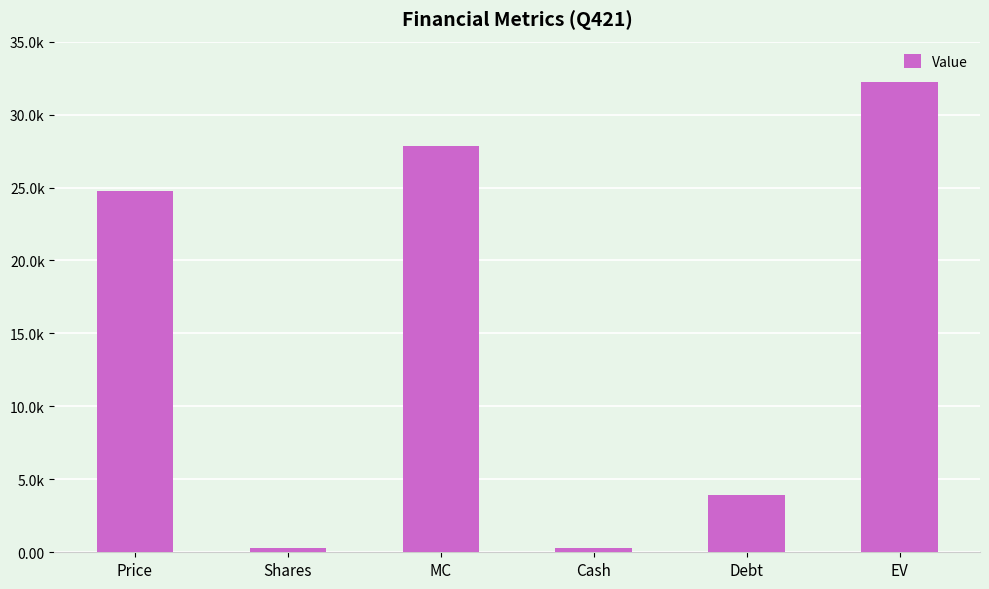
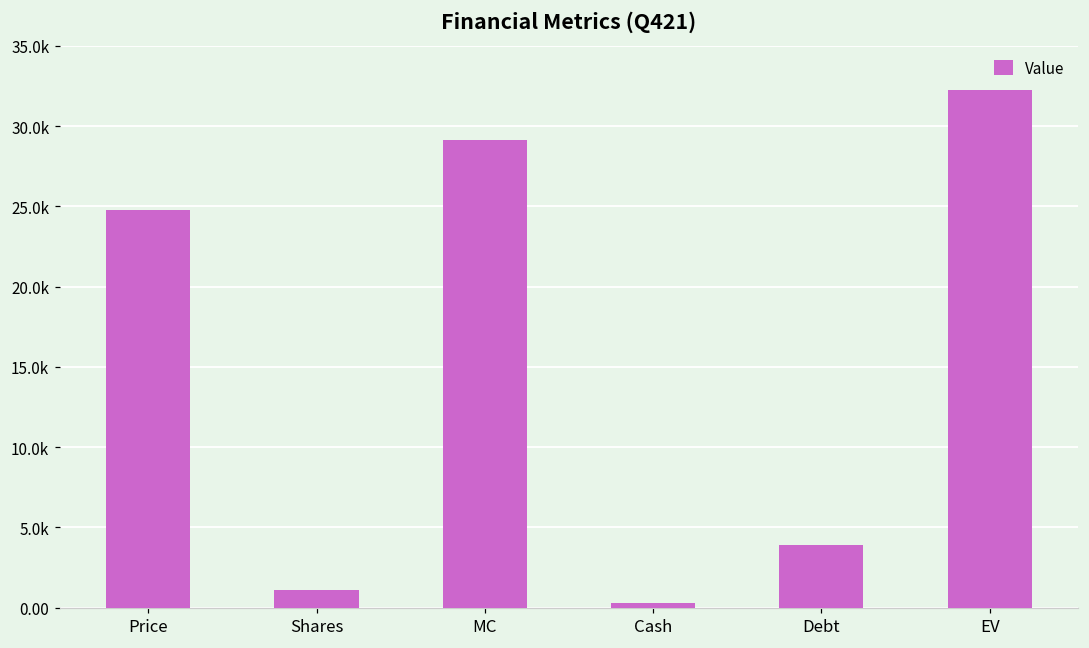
Shares: 300 -> 1100
MC: 27800 -> 29200
